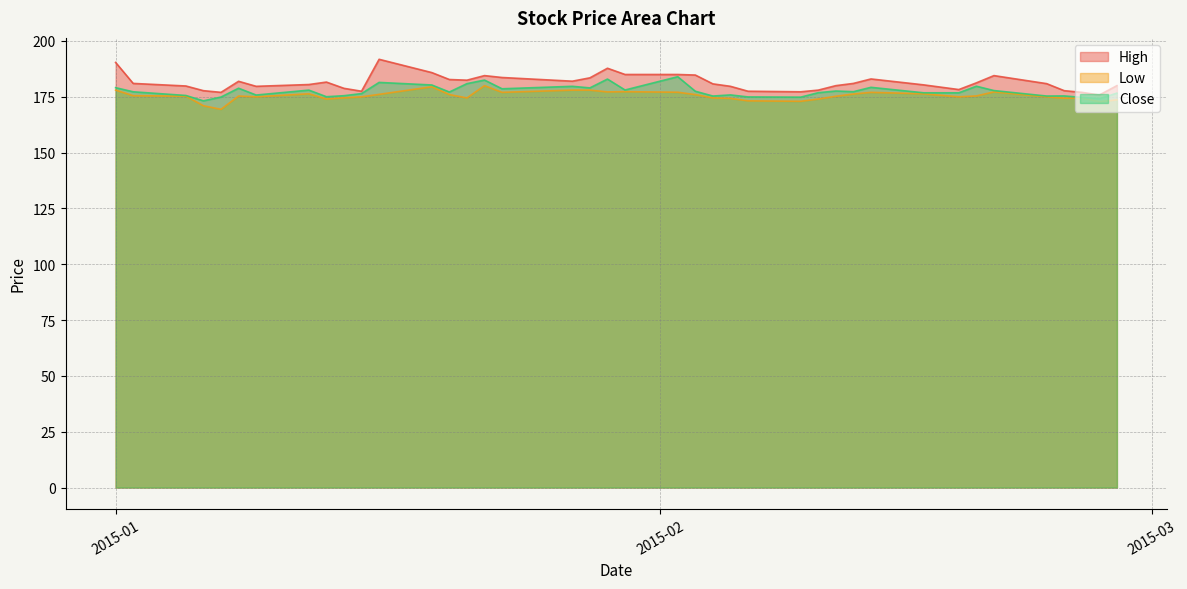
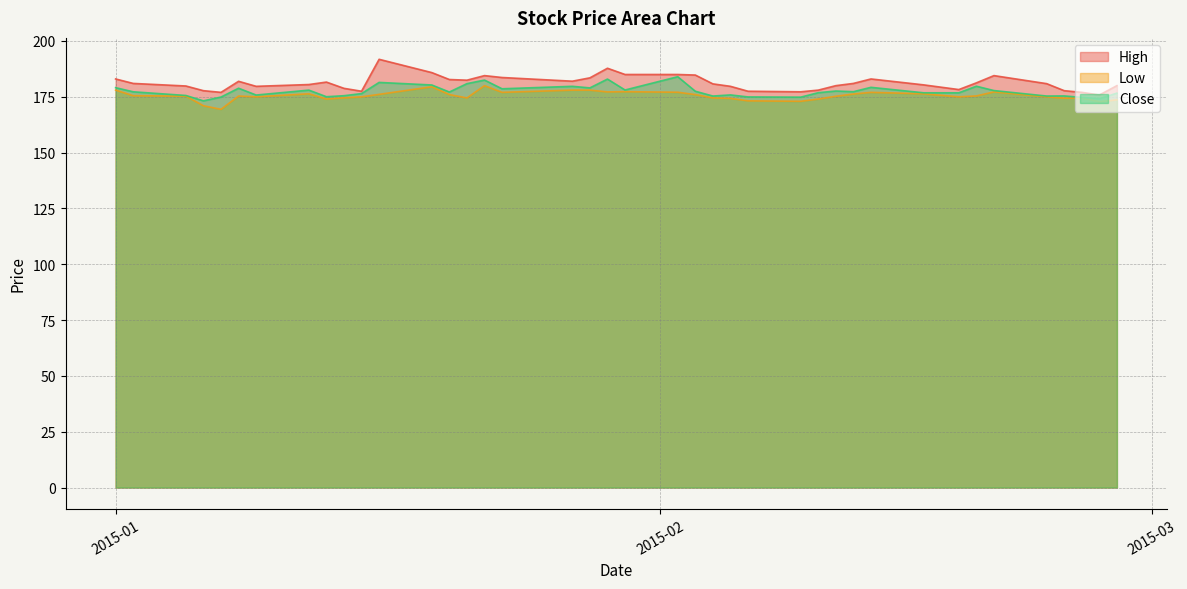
High, 2015-01: 190 -> 183
